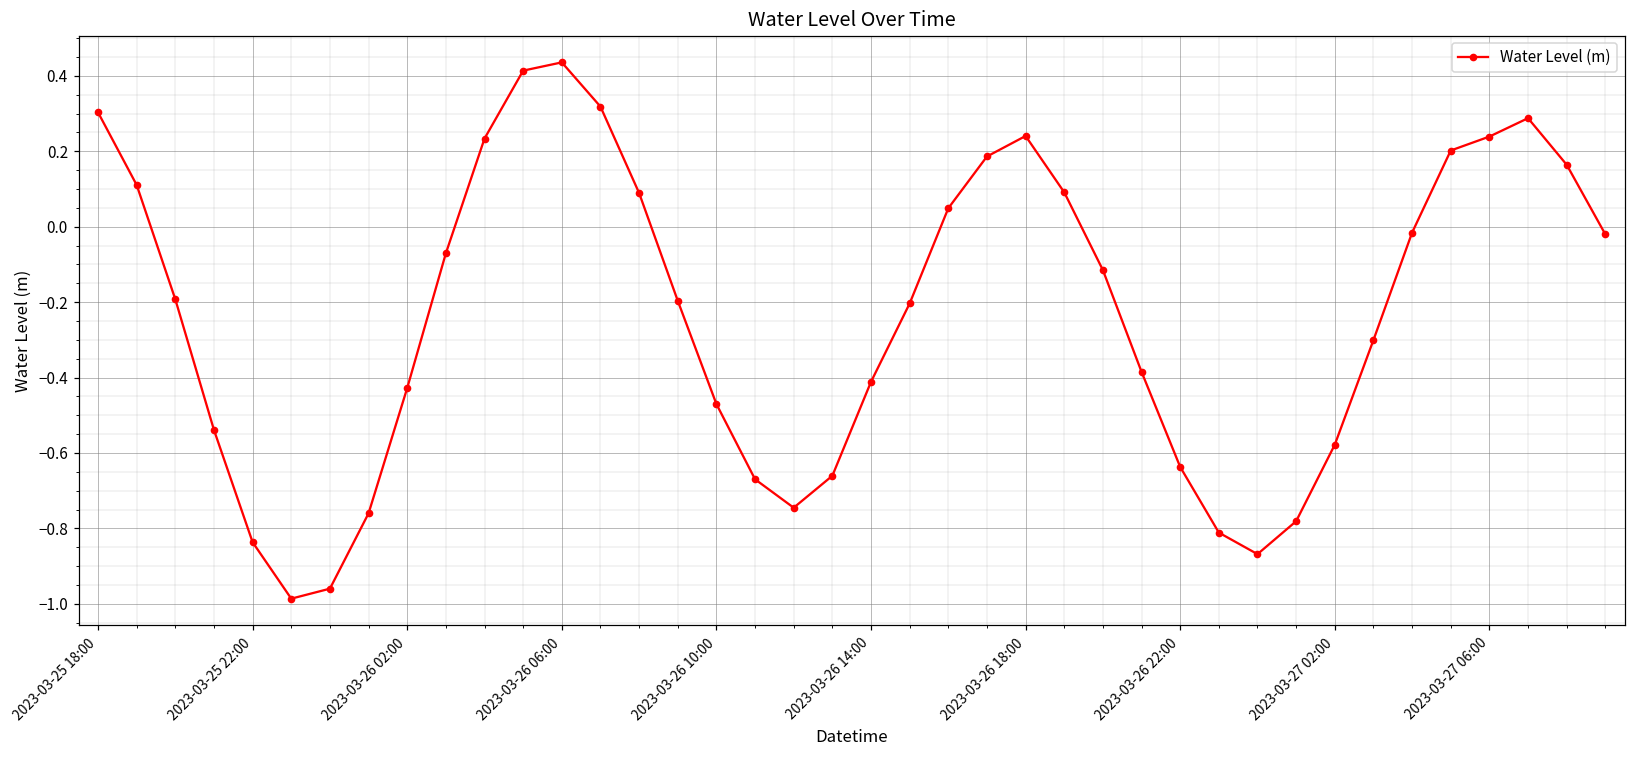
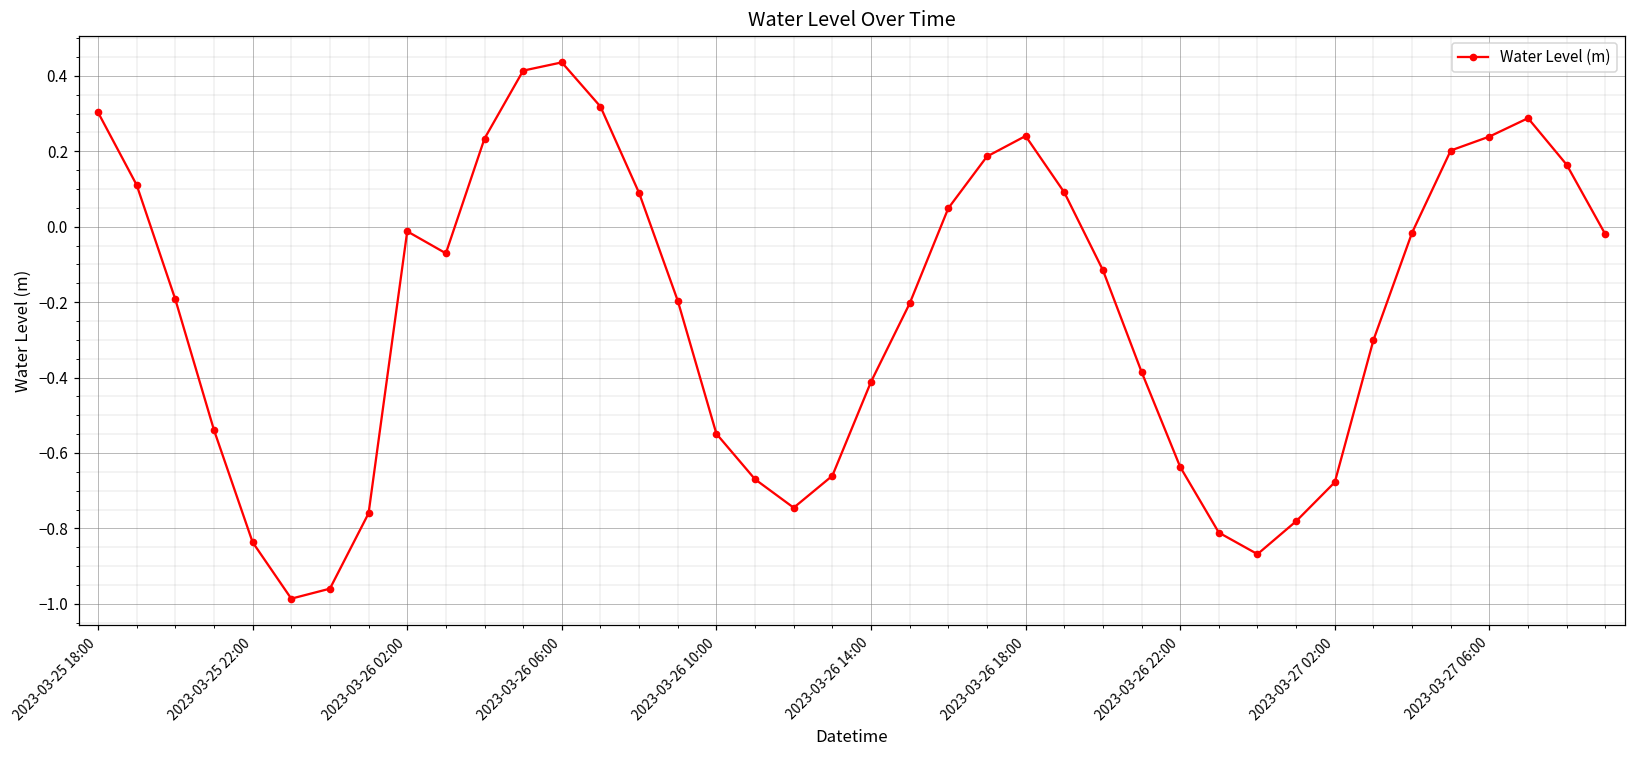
2023-03-26 02:00: -0.43 -> -0.01
2023-03-26 10:00: -0.47 -> -0.55
2023-03-27 02:00: -0.58 -> -0.68
